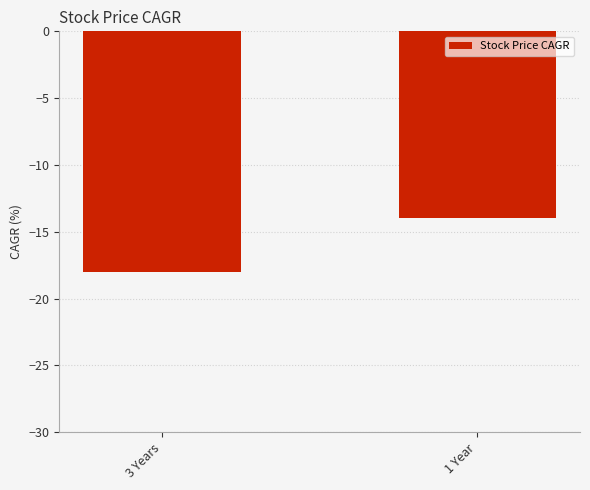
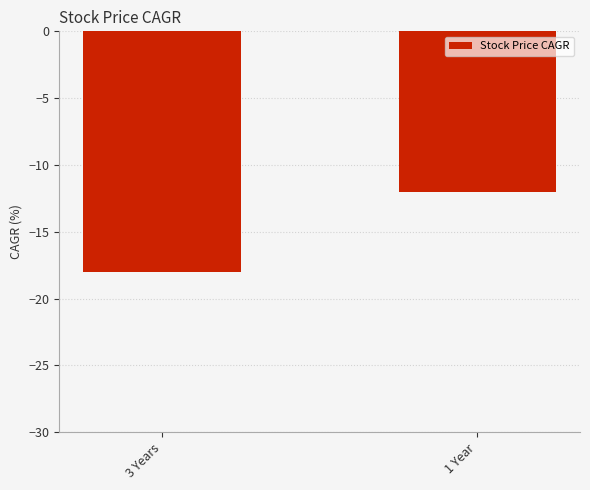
1 Year: -14 -> -12
